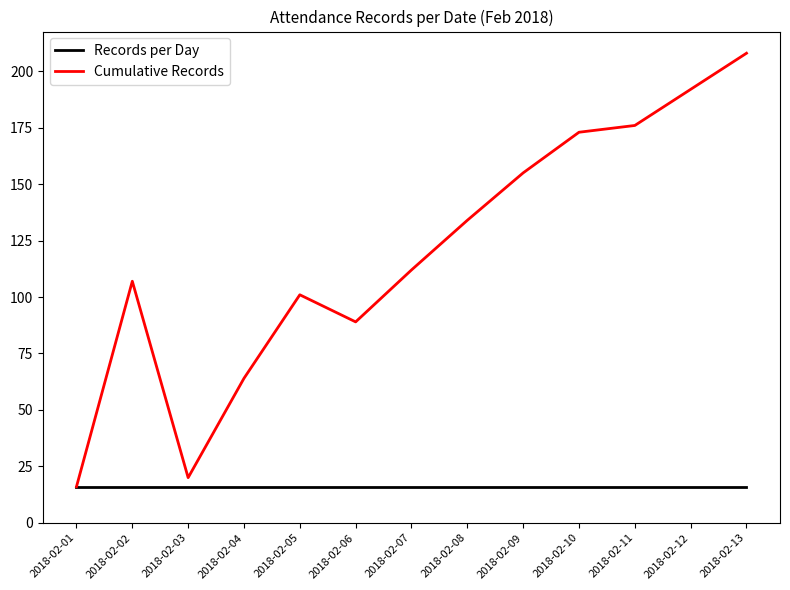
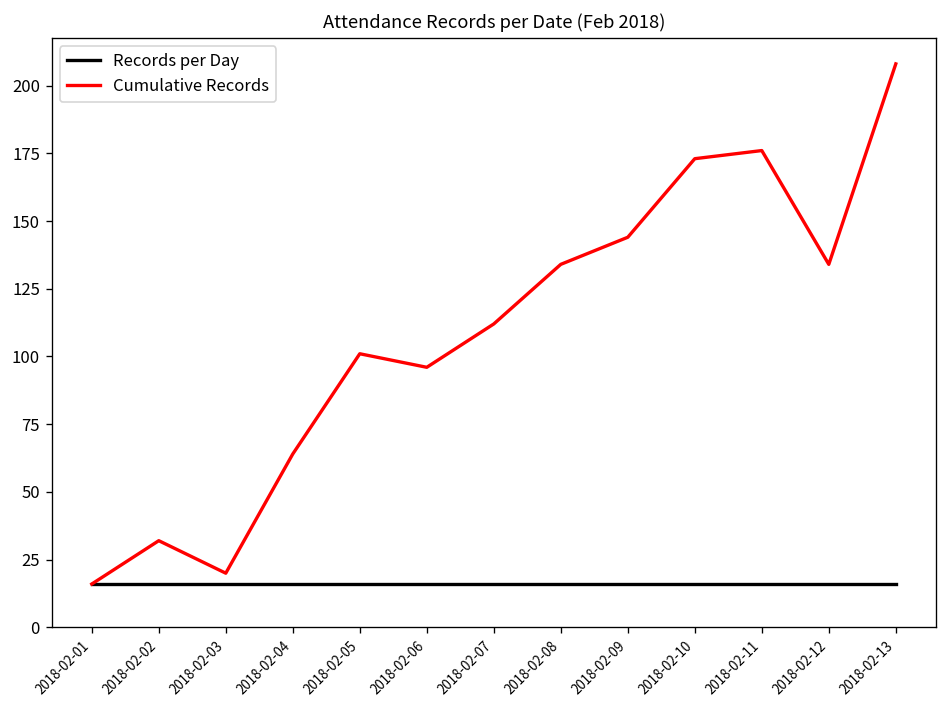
Cumulative Records, 2018-02-02: 107 -> 32
Cumulative Records, 2018-02-06: 89 -> 96
Cumulative Records, 2018-02-09: 155 -> 144
Cumulative Records, 2018-02-12: 192 -> 134
